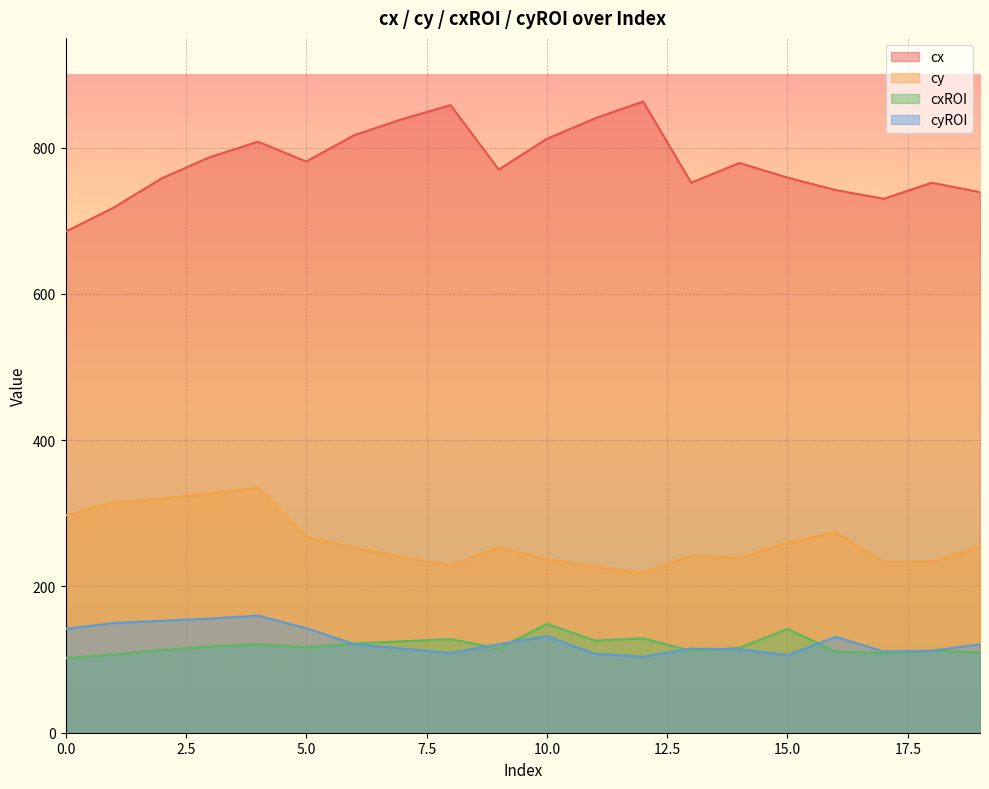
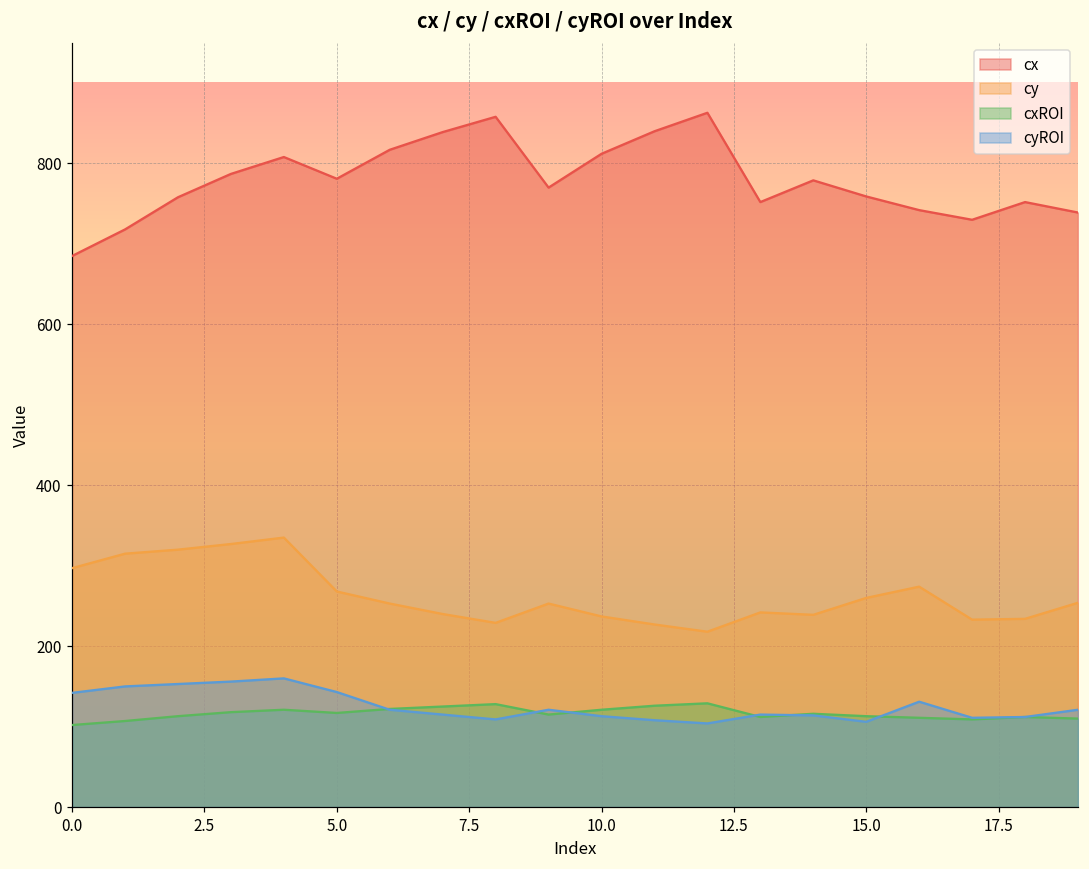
cxROI, 10.0: 150 -> 120
cyROI, 10.0: 130 -> 110
cxROI, 15.0: 140 -> 110
